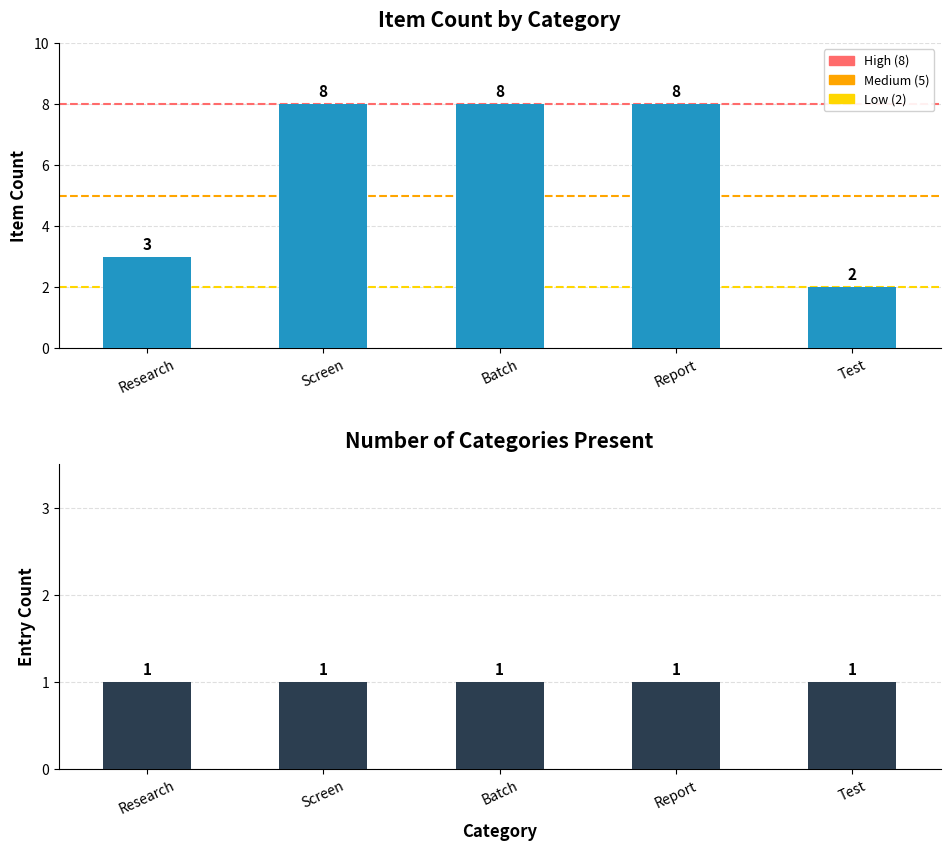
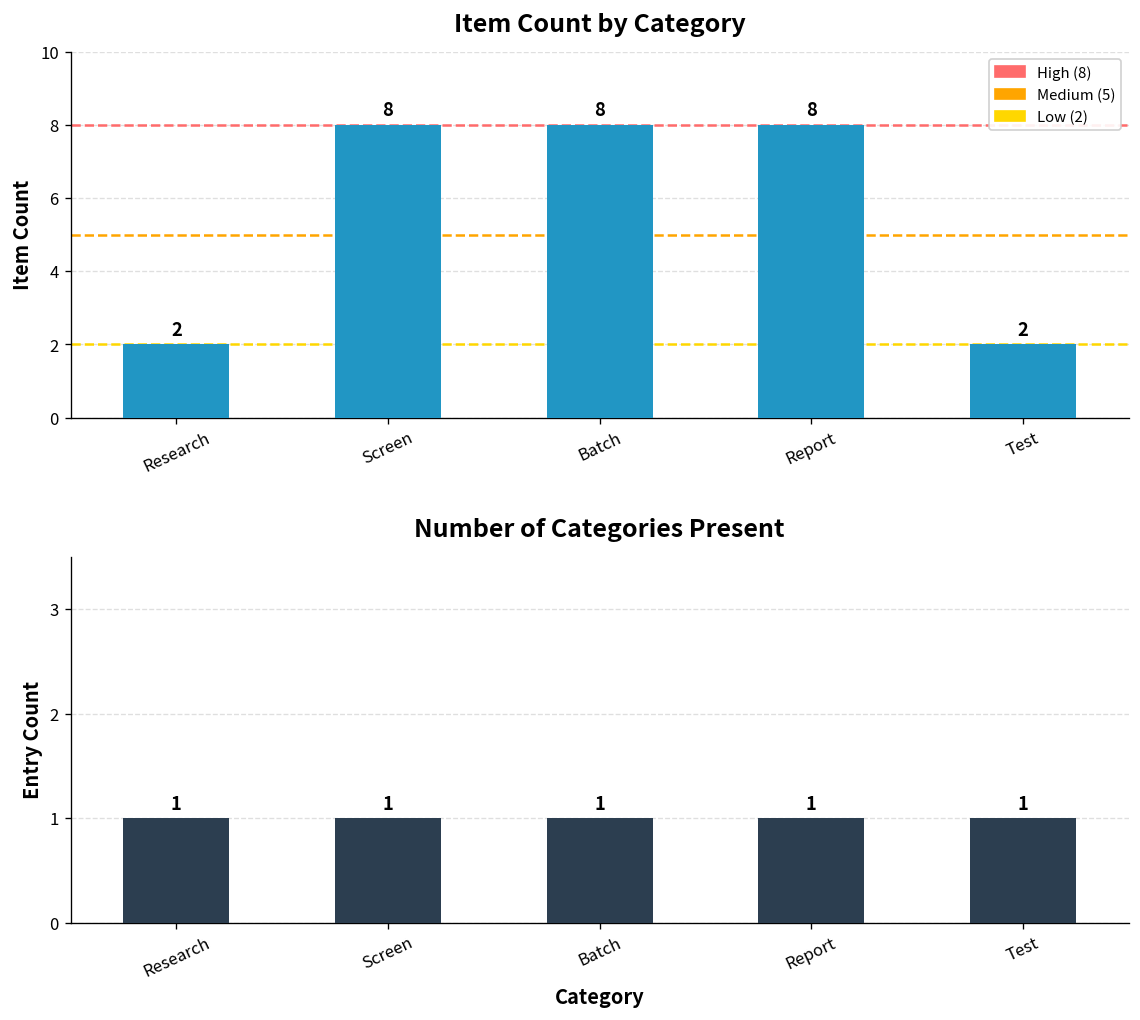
Item Count by Category, Research: 3 -> 2
